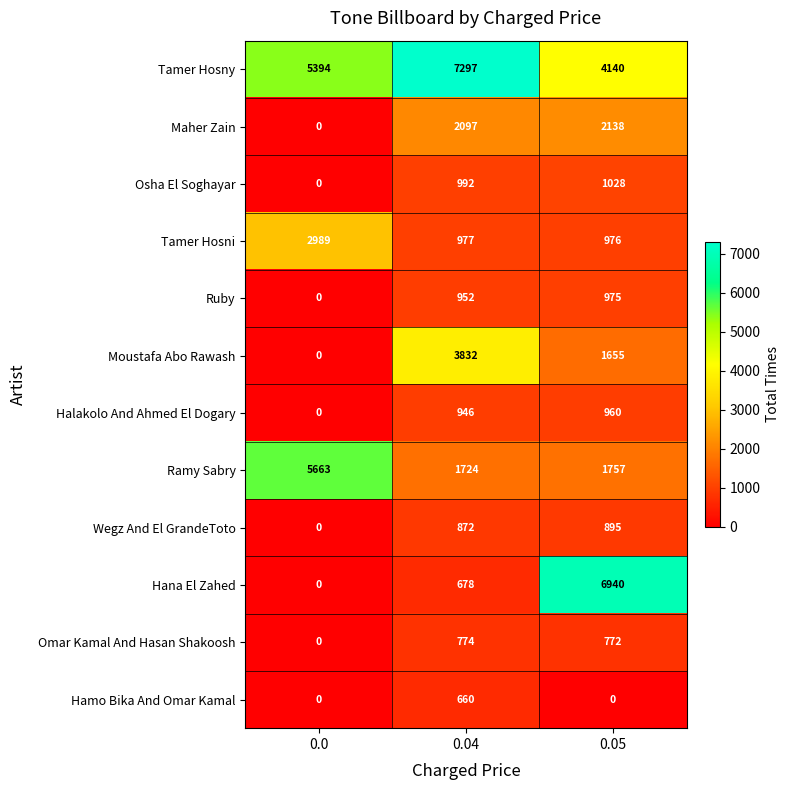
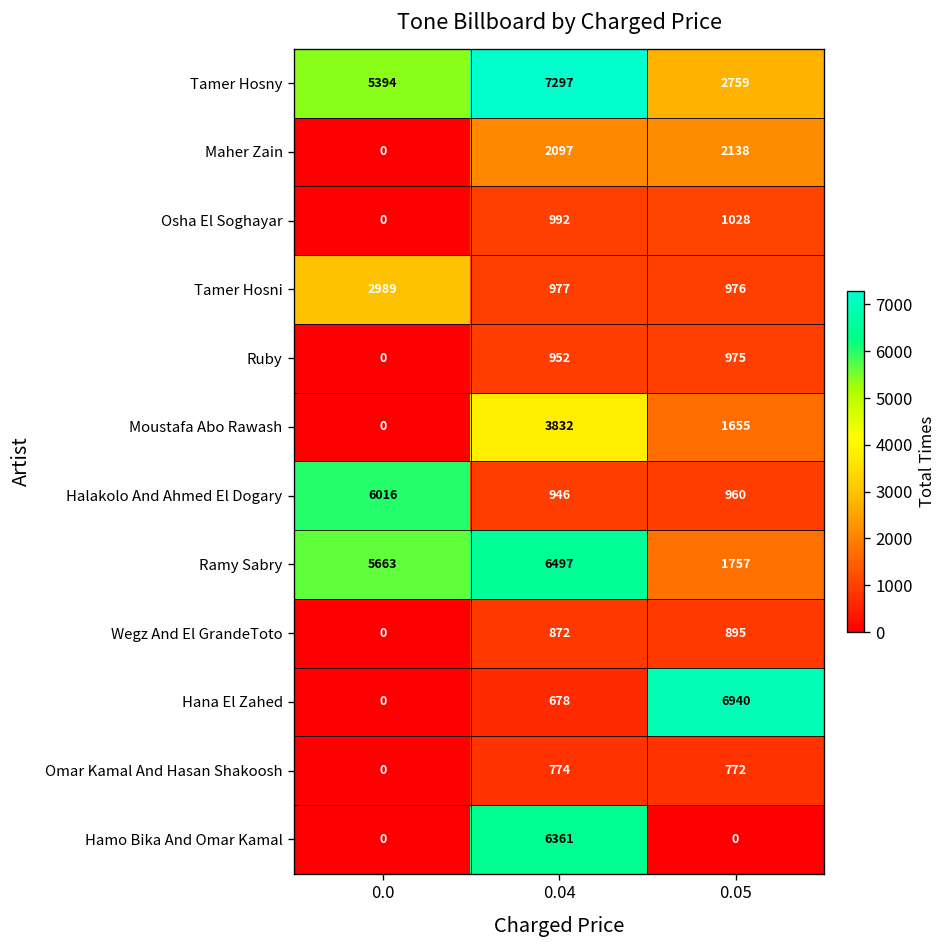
Tamer Hosny, 0.05: 4140 -> 2759
Halakolo And Ahmed El Dogary, 0.0: 0 -> 6016
Ramy Sabry, 0.04: 1724 -> 6497
Hamo Bika And Omar Kamal, 0.04: 660 -> 6361
